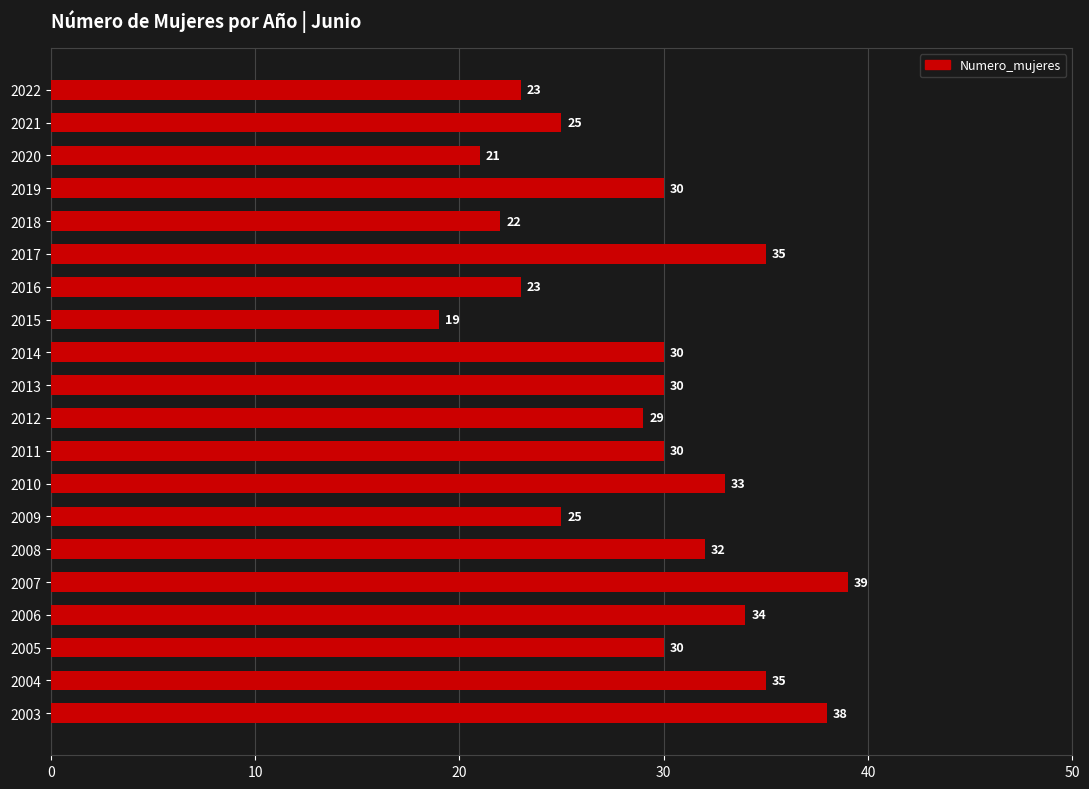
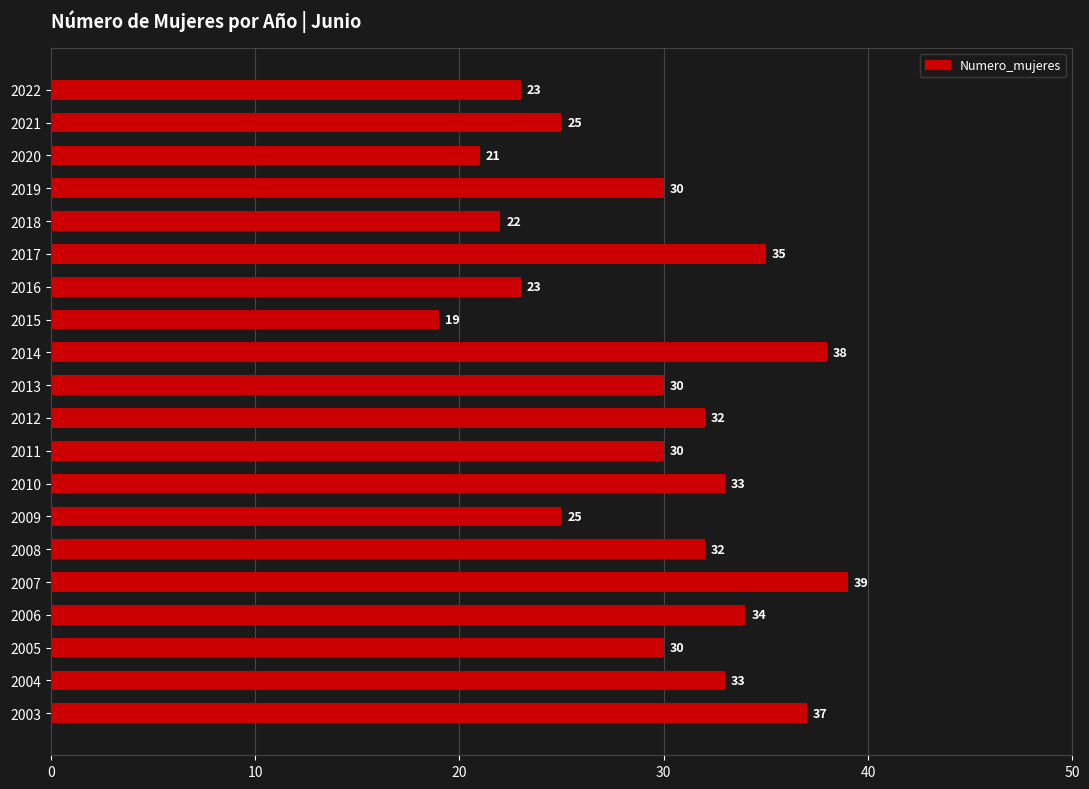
2014: 30 -> 38
2012: 29 -> 32
2004: 35 -> 33
2003: 38 -> 37
